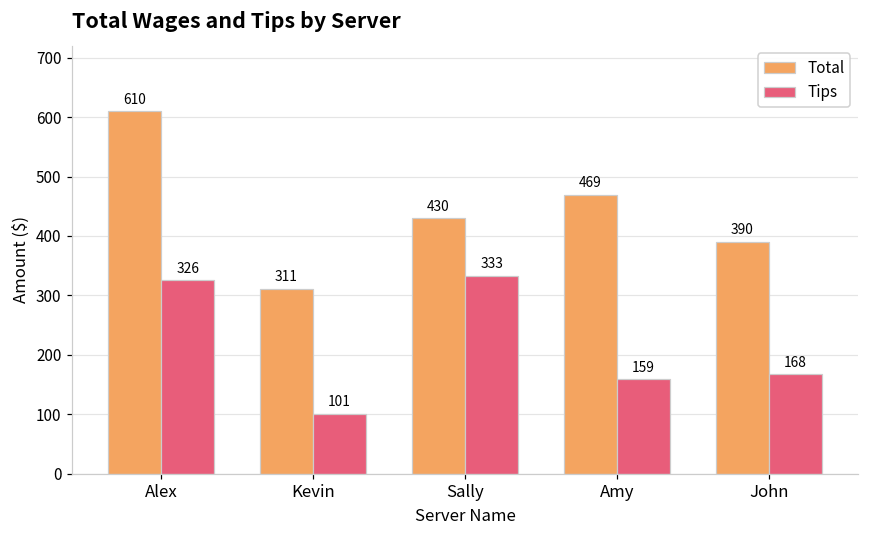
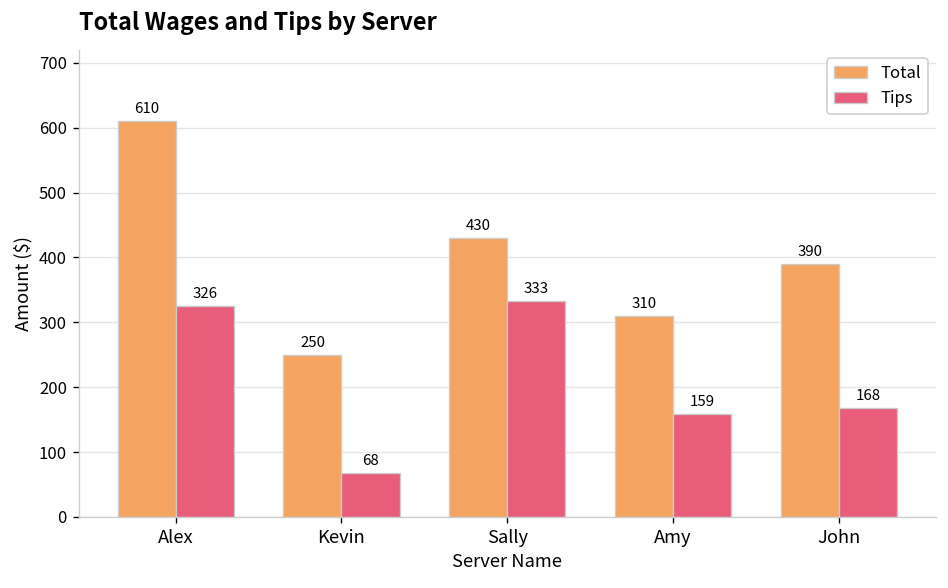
Total, Kevin: 311 -> 250
Tips, Kevin: 101 -> 68
Total, Amy: 469 -> 310
